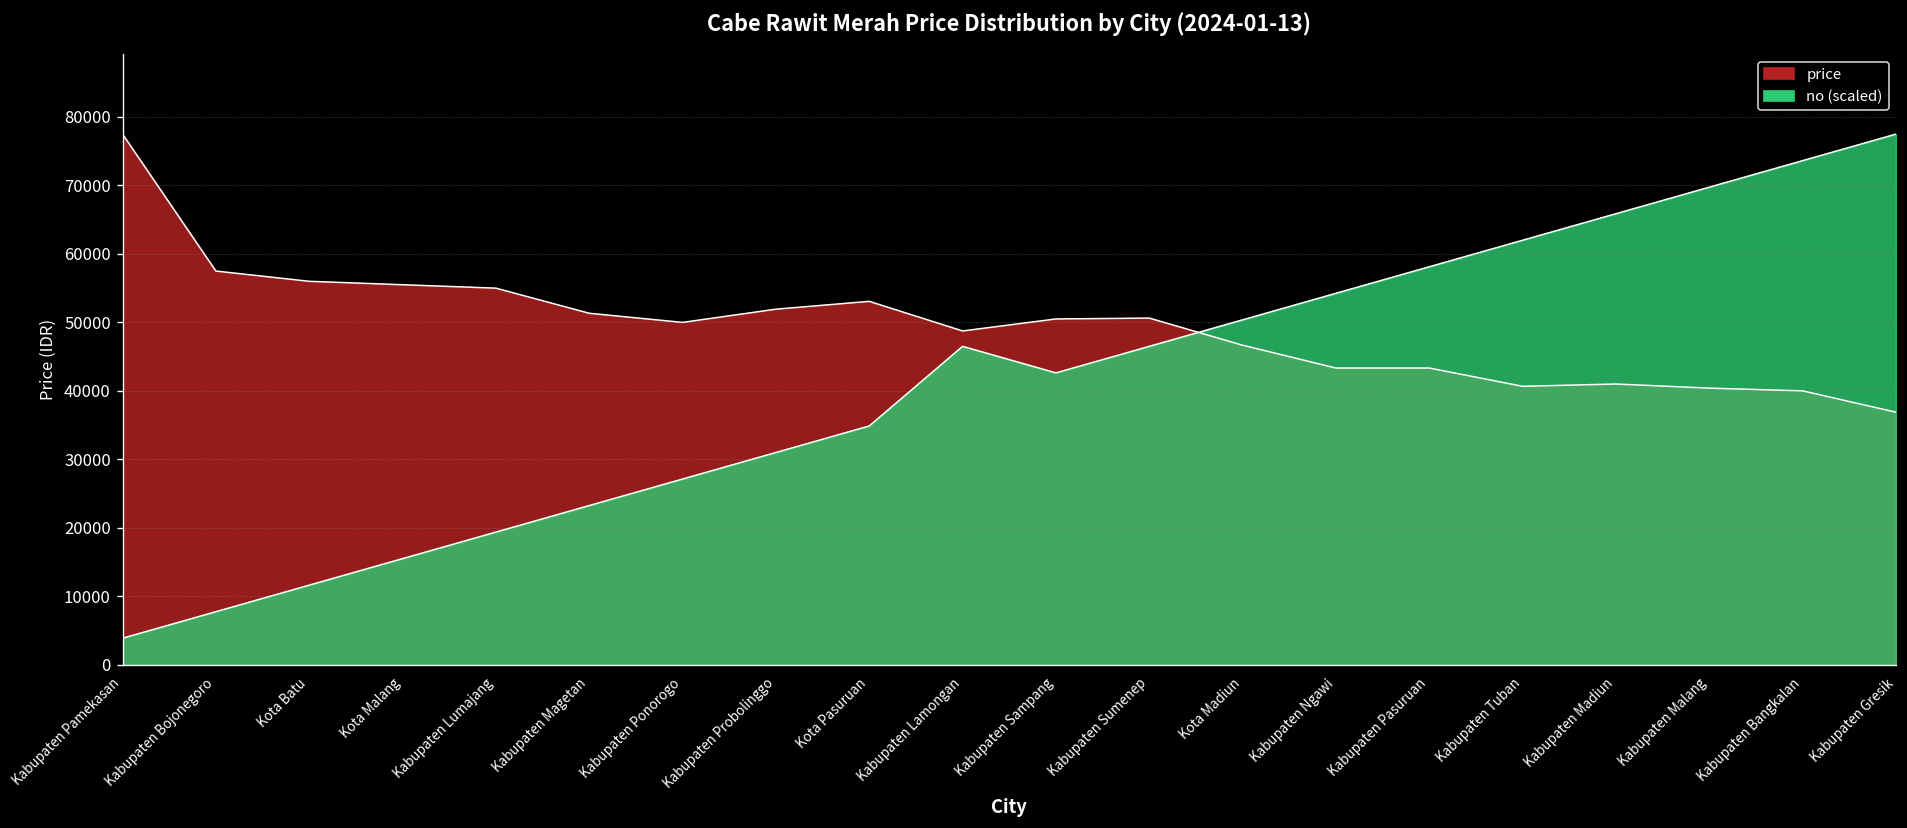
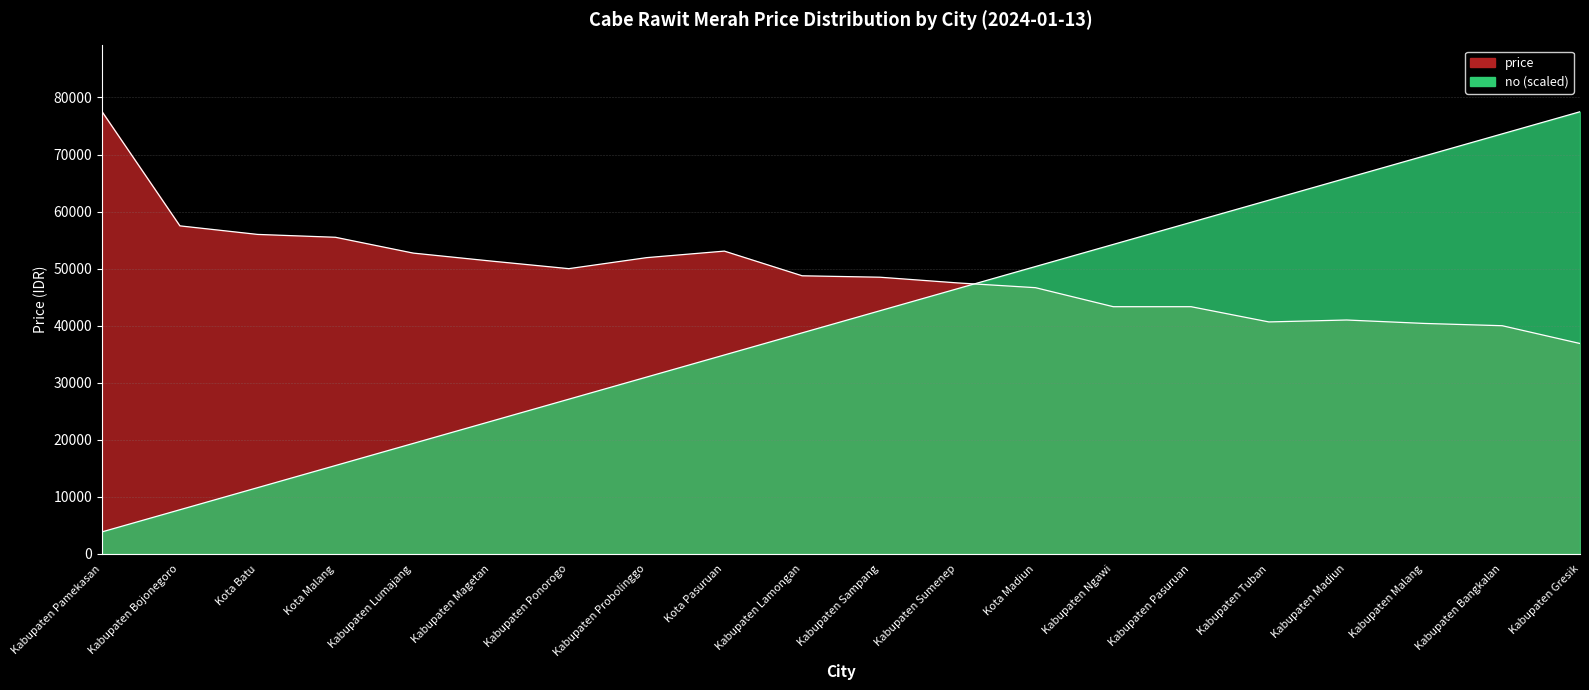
price, Kabupaten Lumajang: 55000 -> 53000
no (scaled), Kabupaten Lamongan: 47000 -> 39000
price, Kabupaten Sampang: 51000 -> 49000
price, Kabupaten Sumenep: 51000 -> 48000
